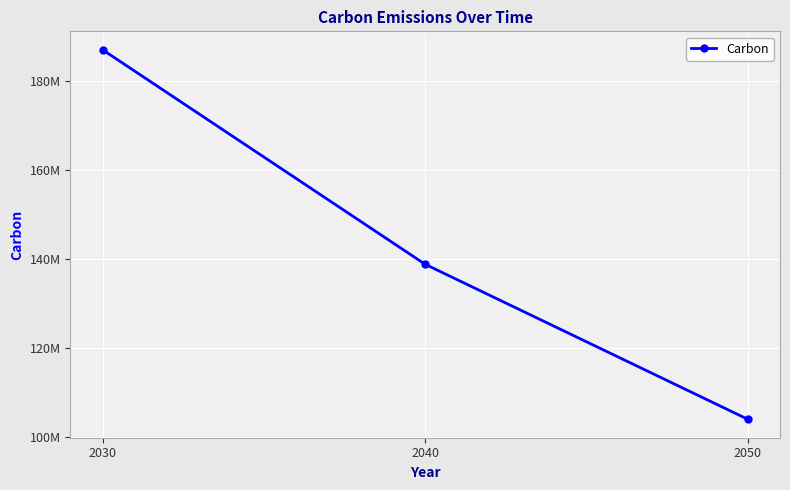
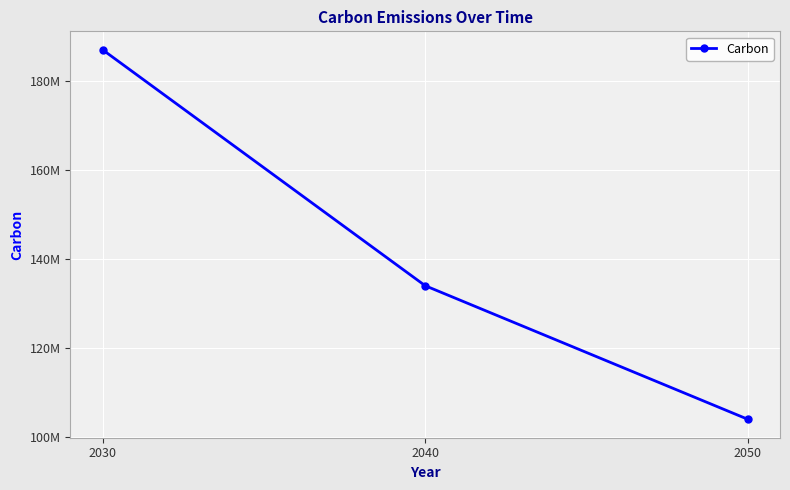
2040: 139000000 -> 134000000
